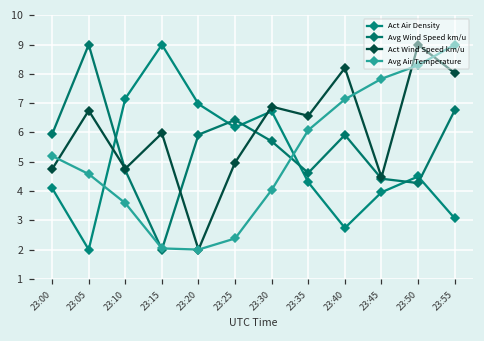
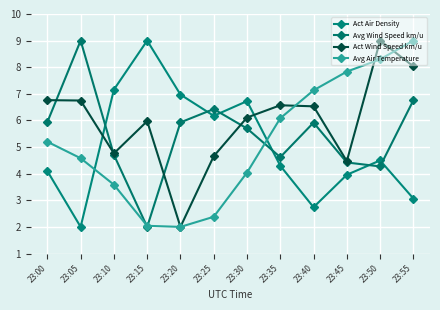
Act Wind Speed km/u, 23:00: 4.7 -> 6.8
Act Wind Speed km/u, 23:25: 5.0 -> 4.7
Act Wind Speed km/u, 23:30: 6.9 -> 6.1
Act Wind Speed km/u, 23:40: 8.2 -> 6.5
